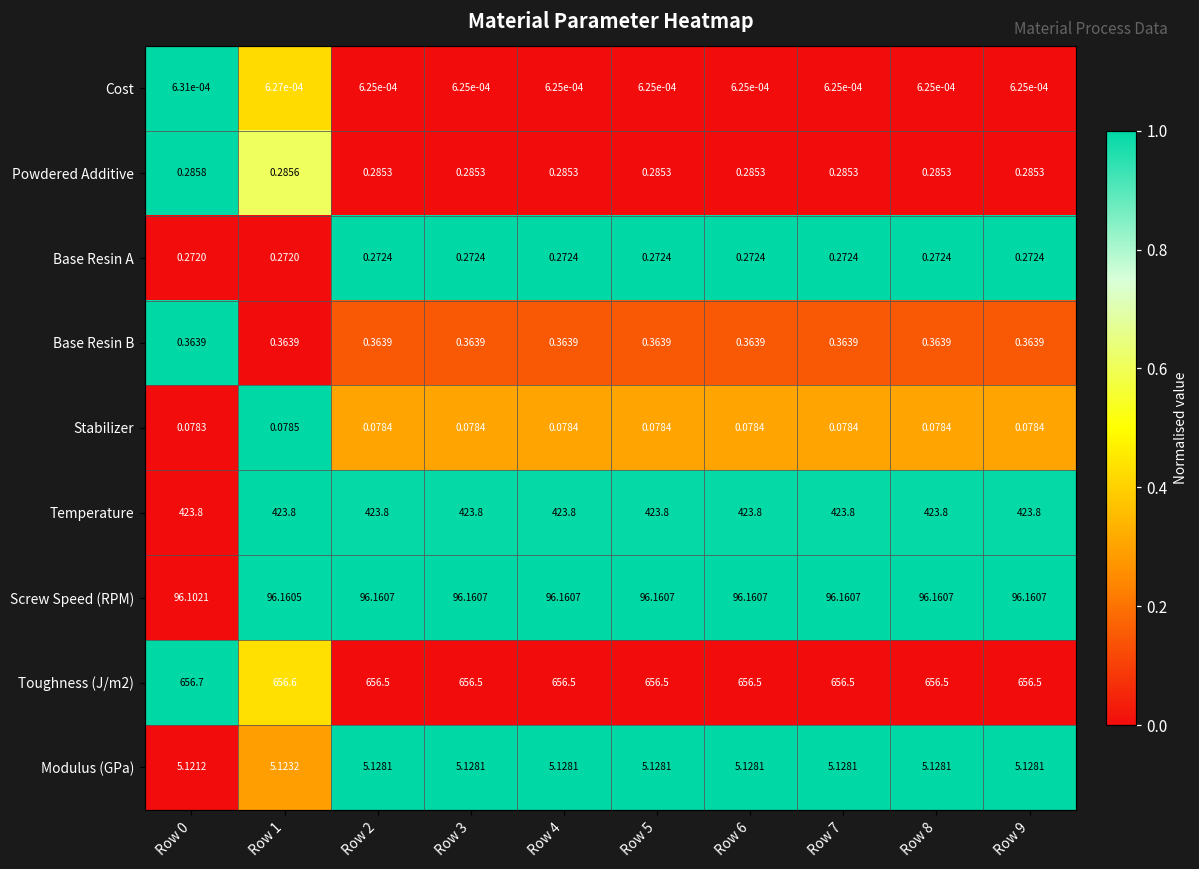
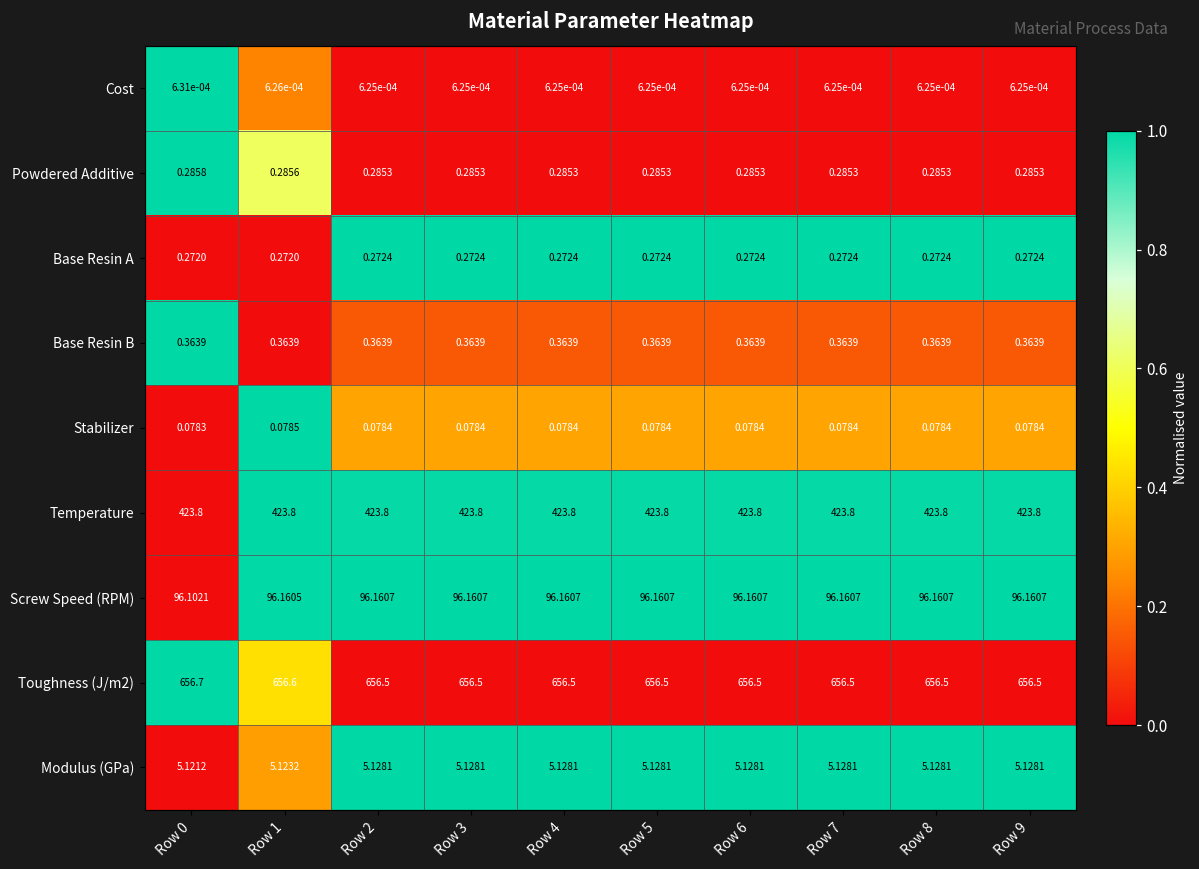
Cost, Row 1: 6.27e-04 -> 6.26e-04
